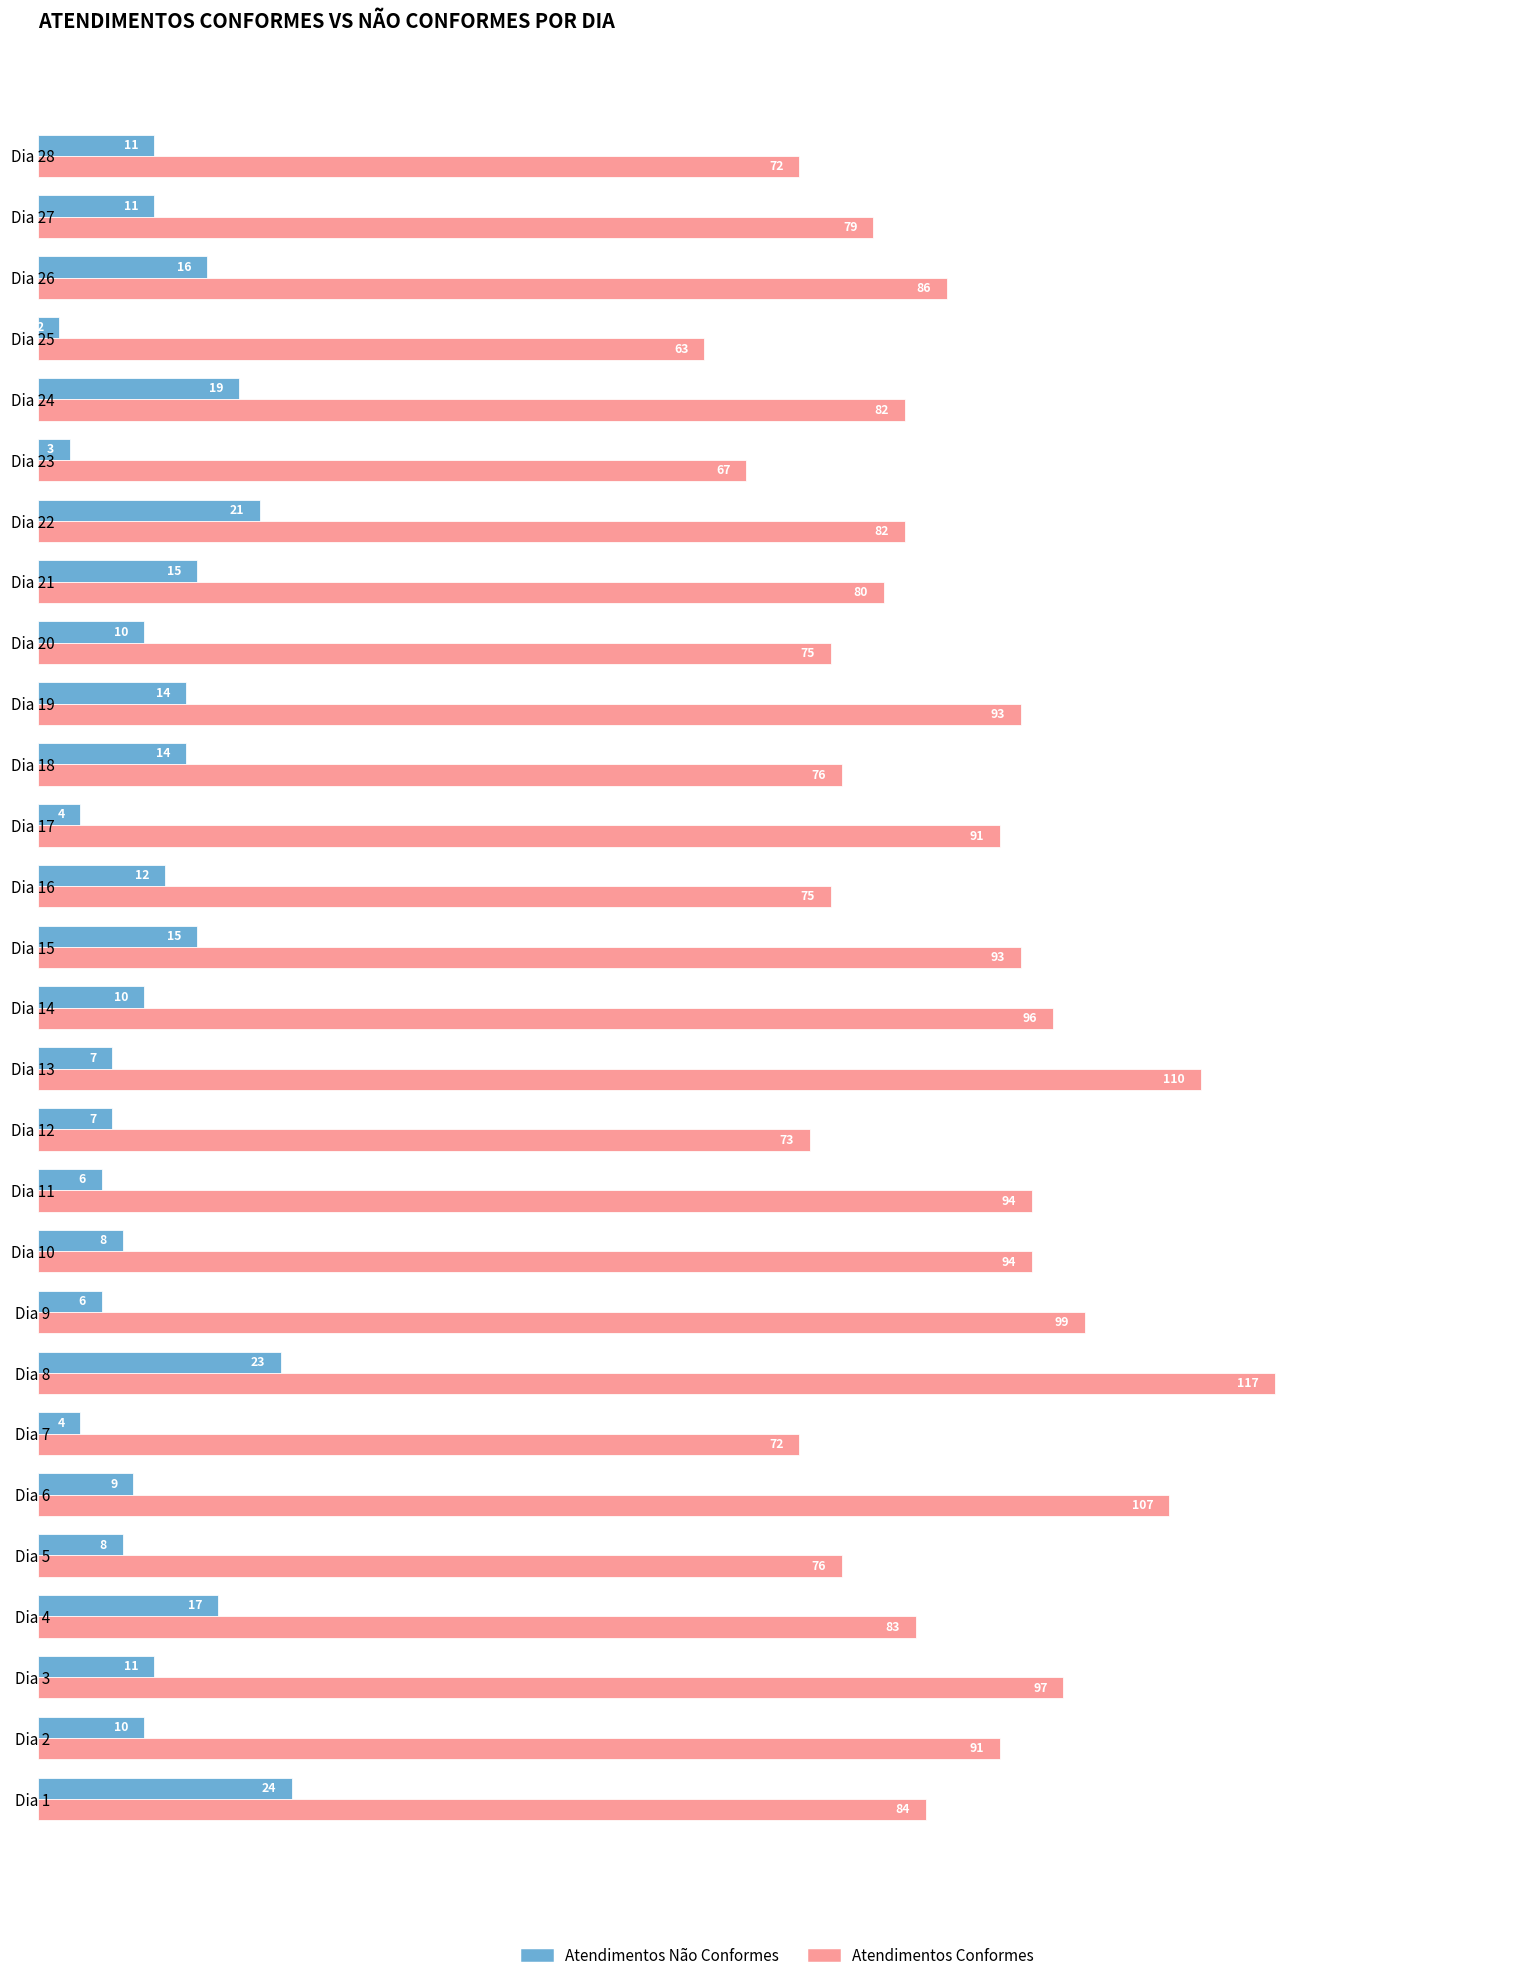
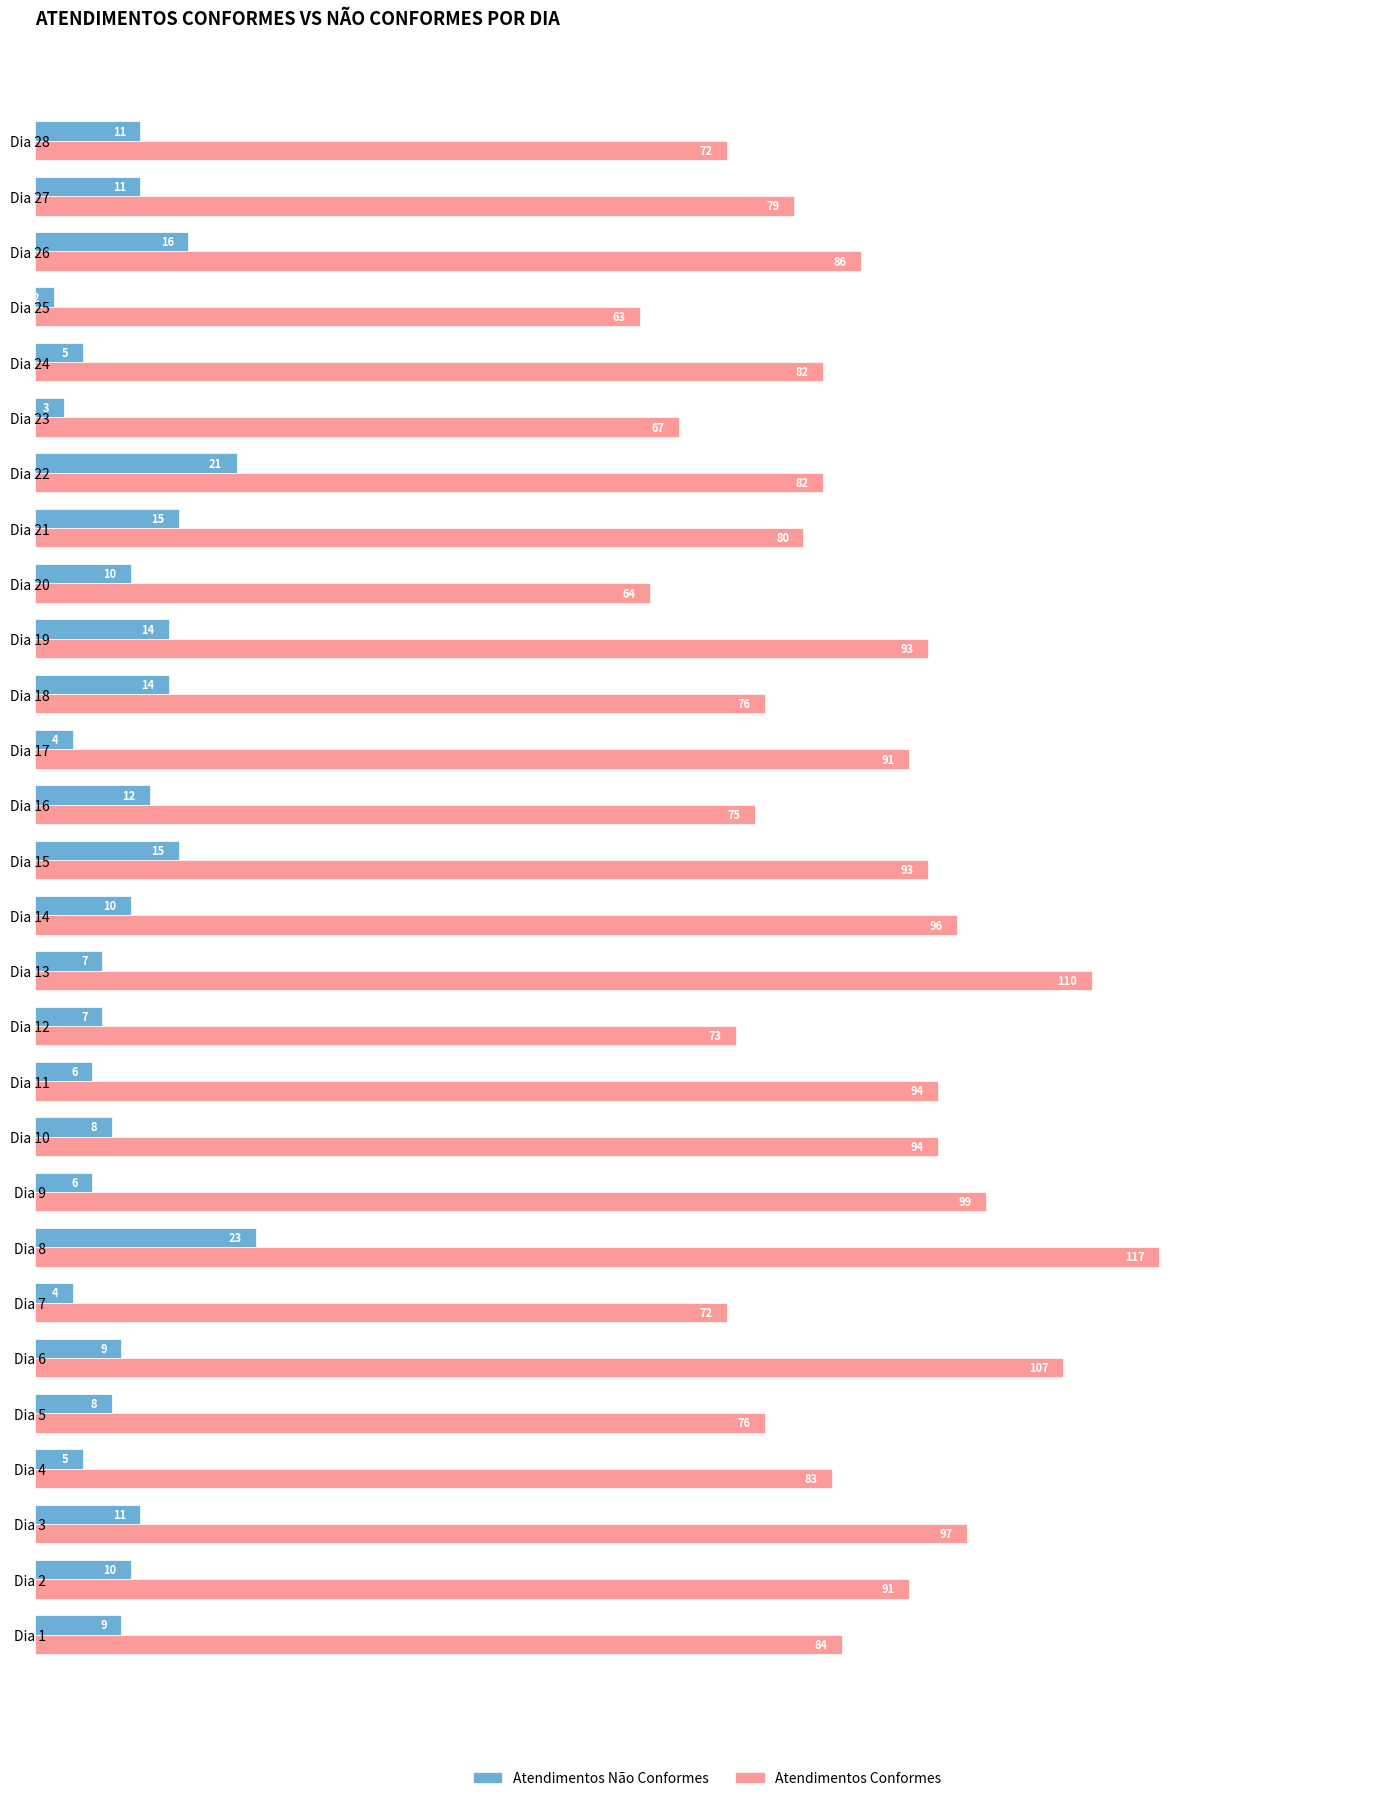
Atendimentos Não Conformes, Dia 24: 19 -> 5
Atendimentos Conformes, Dia 20: 75 -> 64
Atendimentos Não Conformes, Dia 4: 17 -> 5
Atendimentos Não Conformes, Dia 1: 24 -> 9
